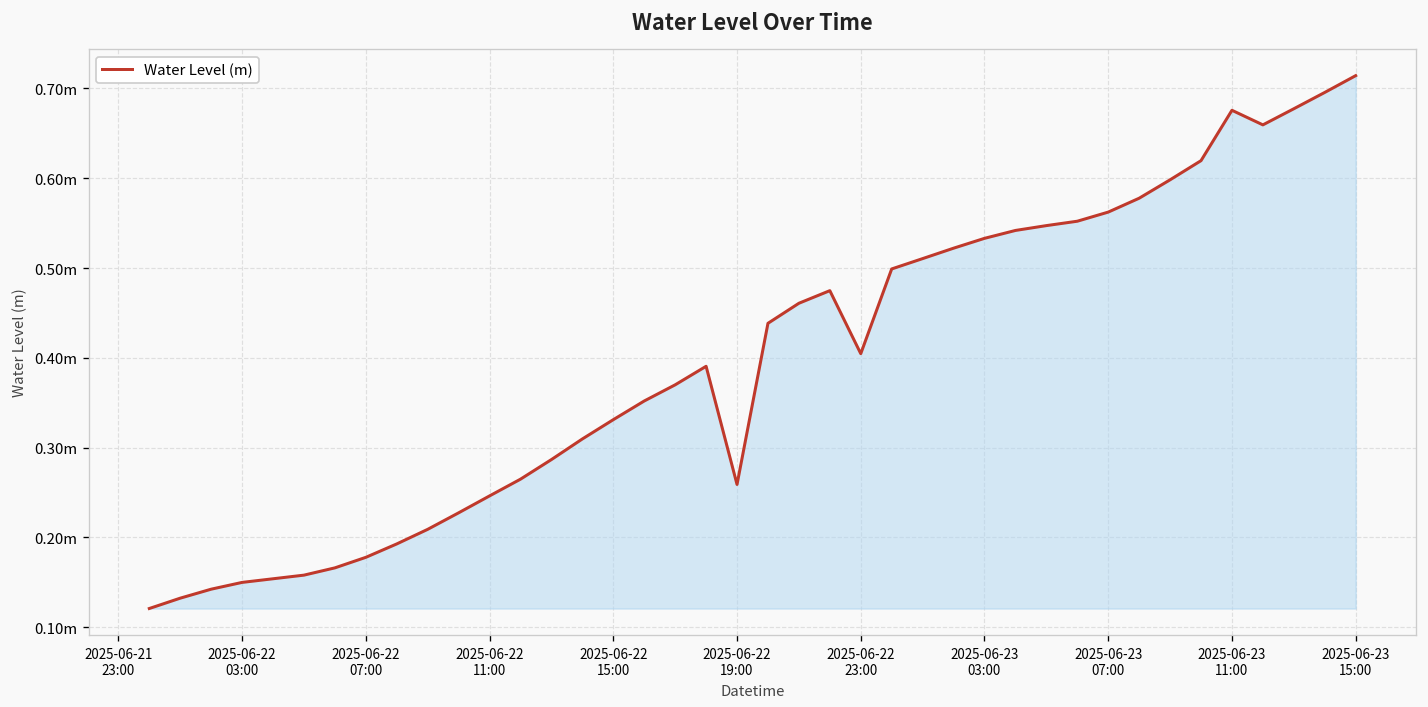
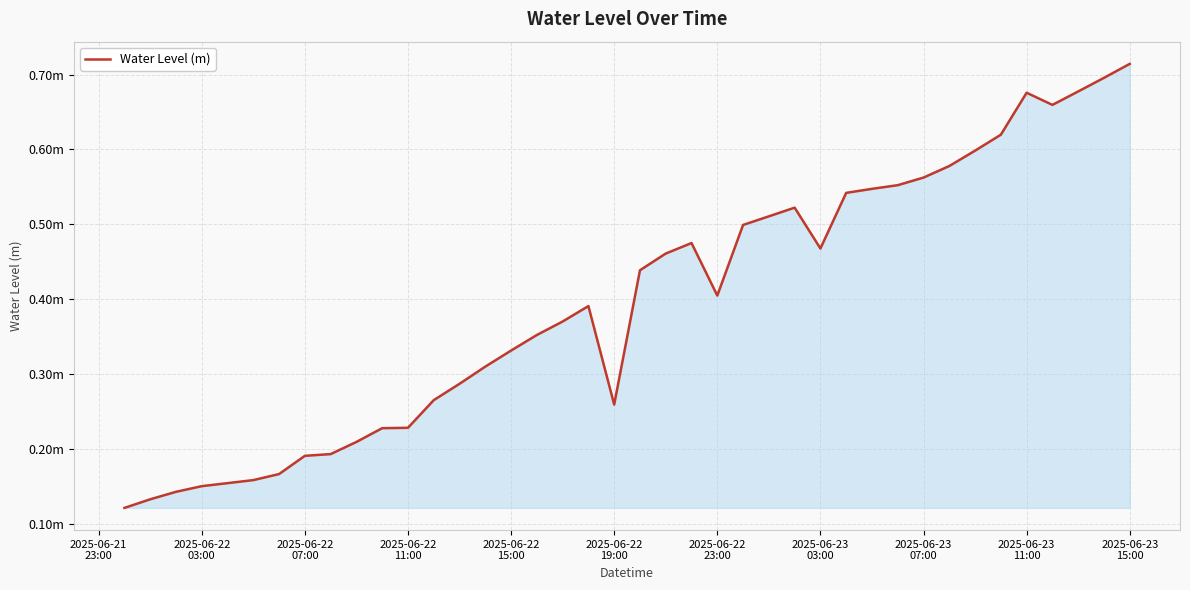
2025-06-22 07:00: 0.18m -> 0.19m
2025-06-22 11:00: 0.25m -> 0.23m
2025-06-23 03:00: 0.53m -> 0.47m
